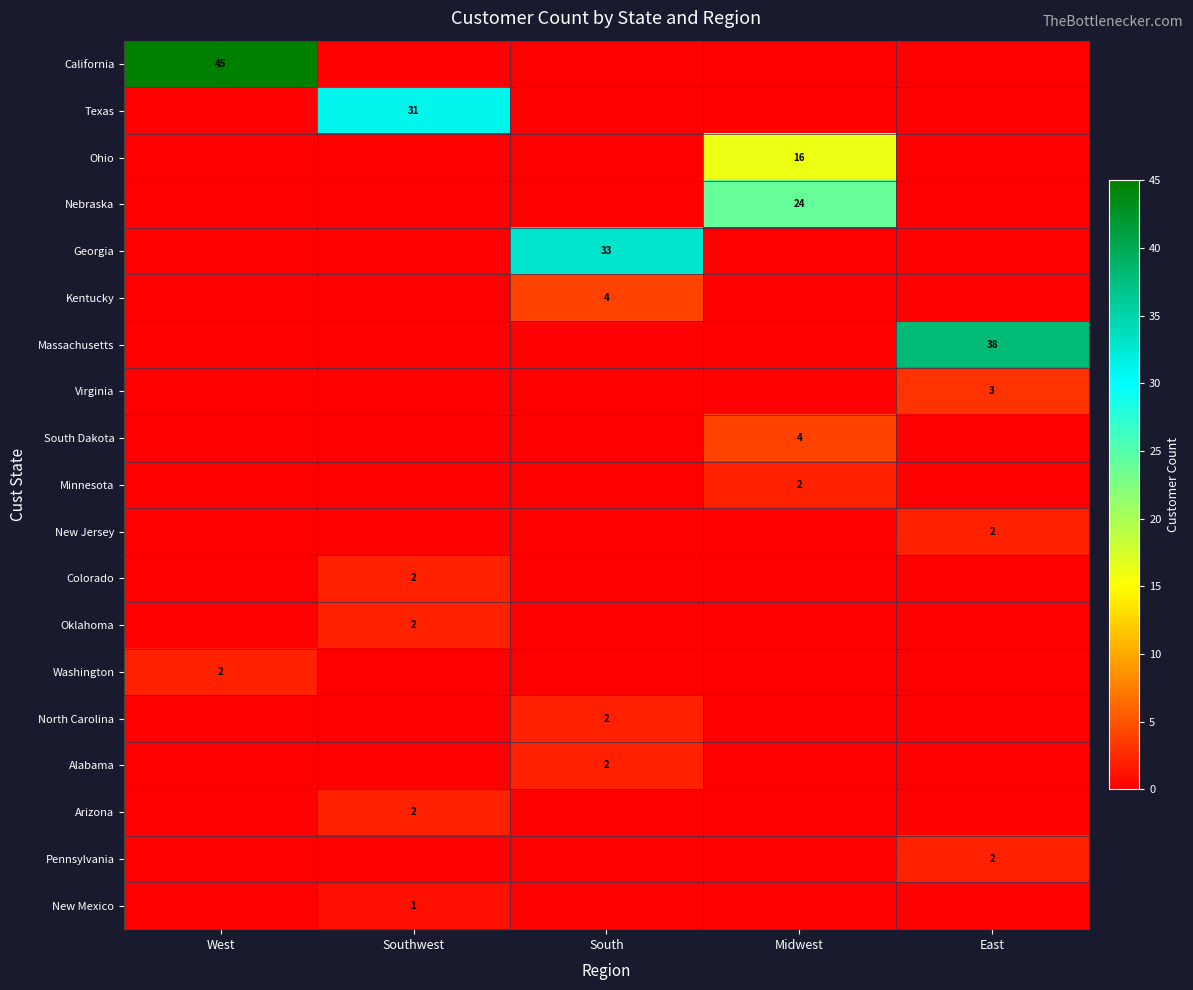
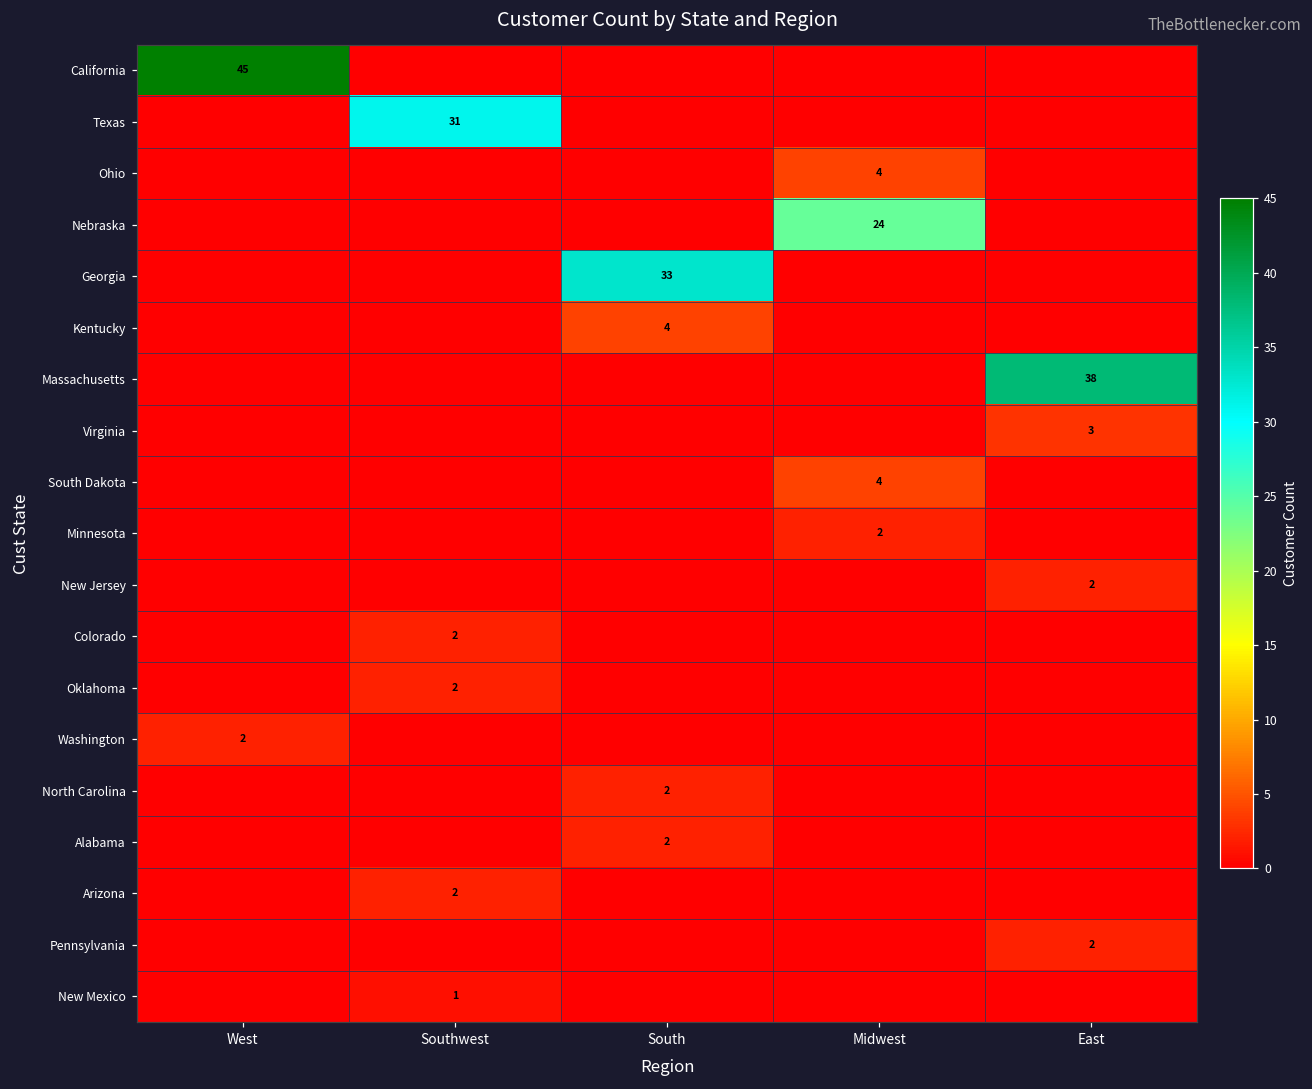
Ohio, Midwest: 16 -> 4
